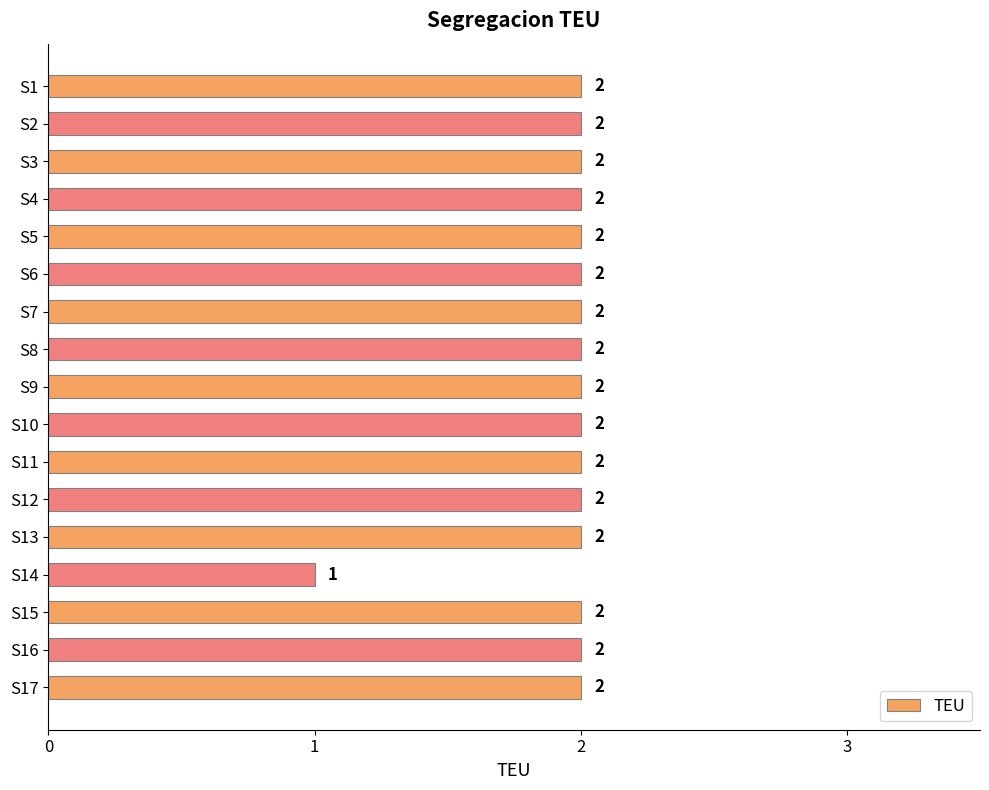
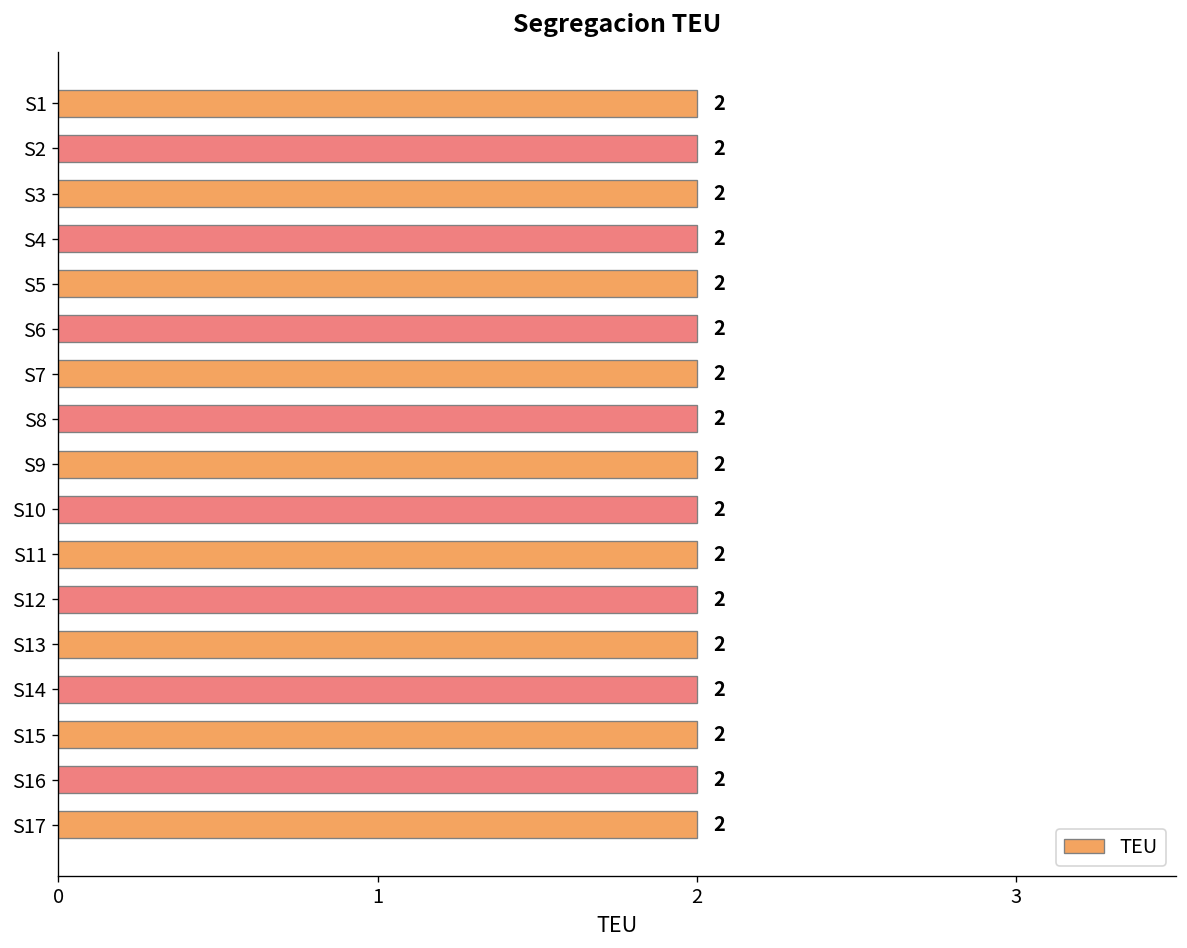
S14: 1 -> 2
